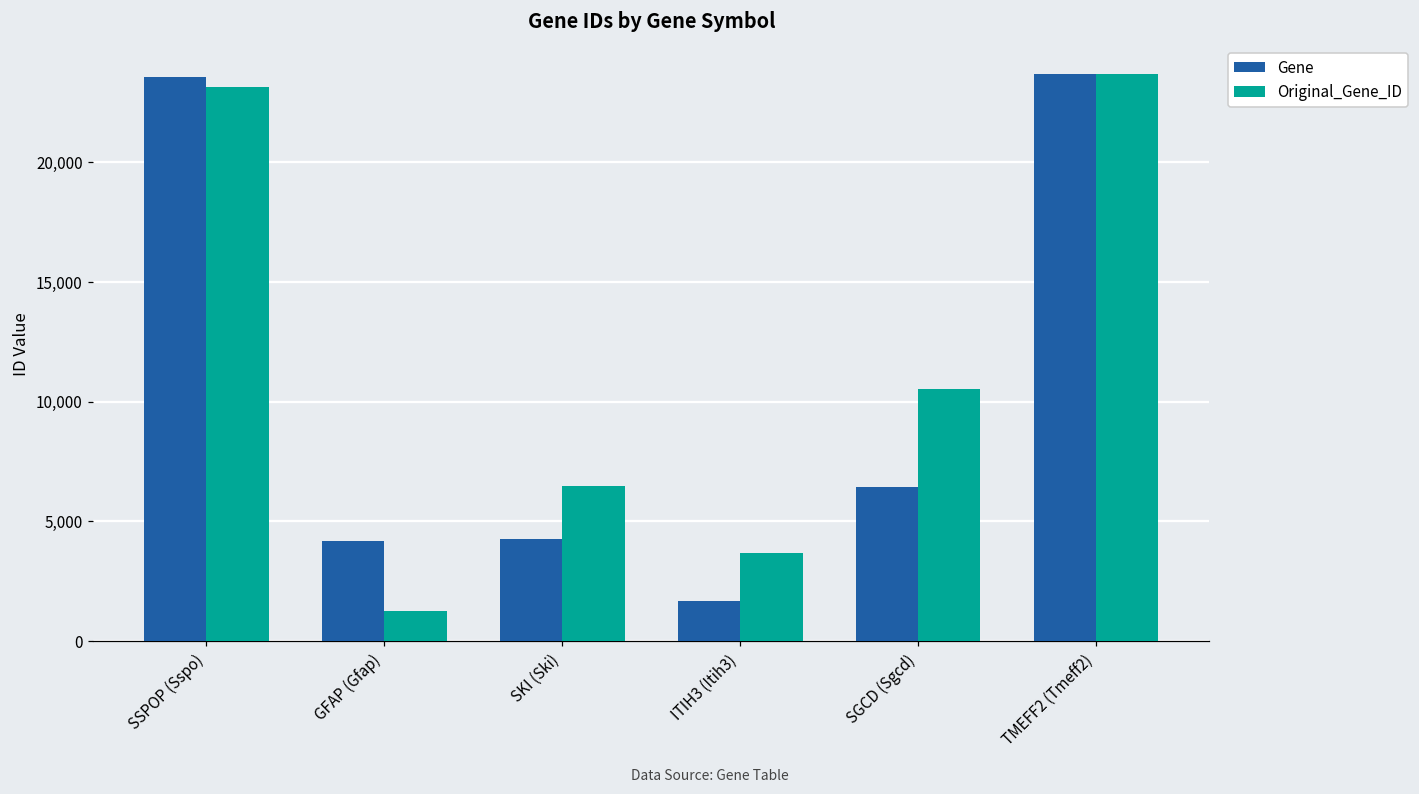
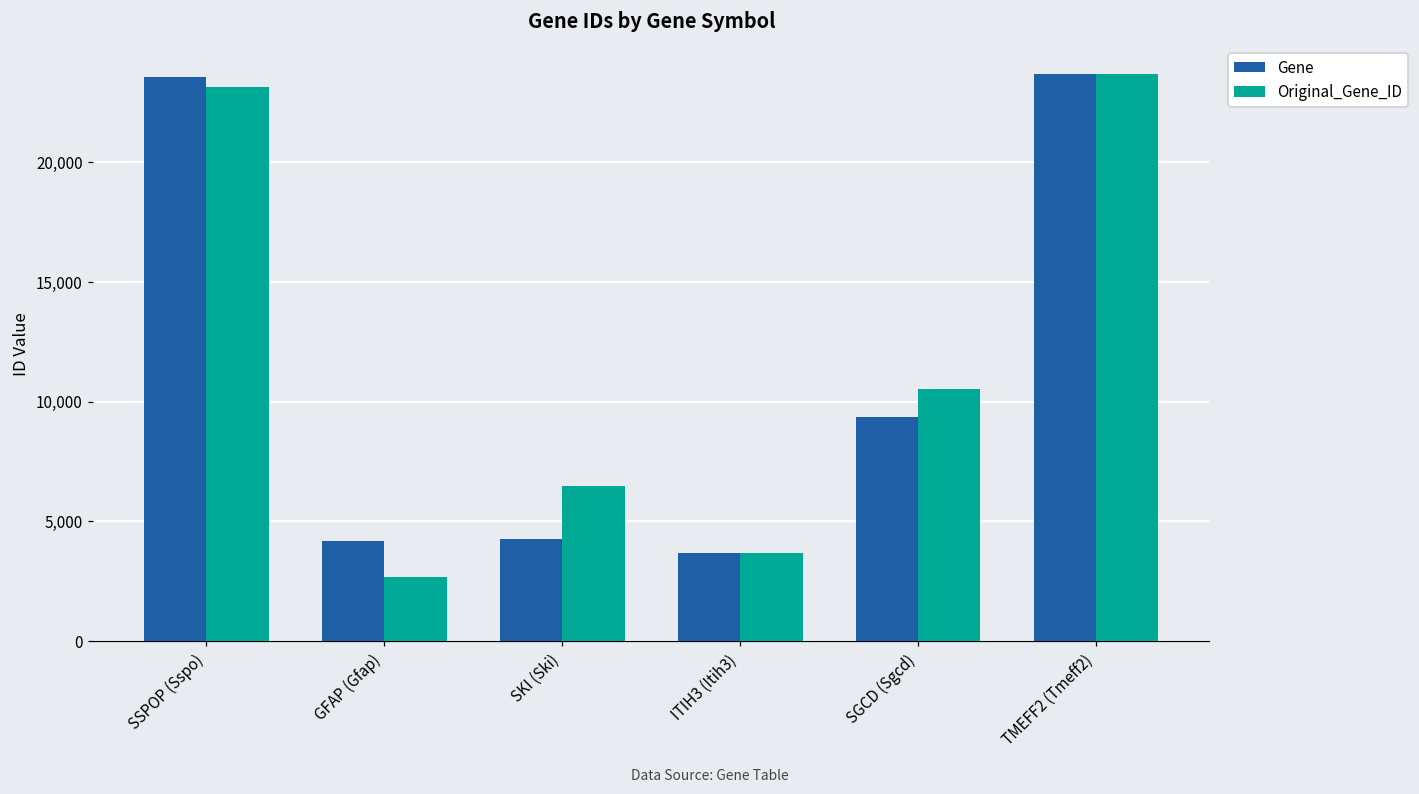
Original_Gene_ID, GFAP (Gfap): 1,300 -> 2,700
Gene, ITIH3 (Itih3): 1,700 -> 3,700
Gene, SGCD (Sgcd): 6,400 -> 9,400
